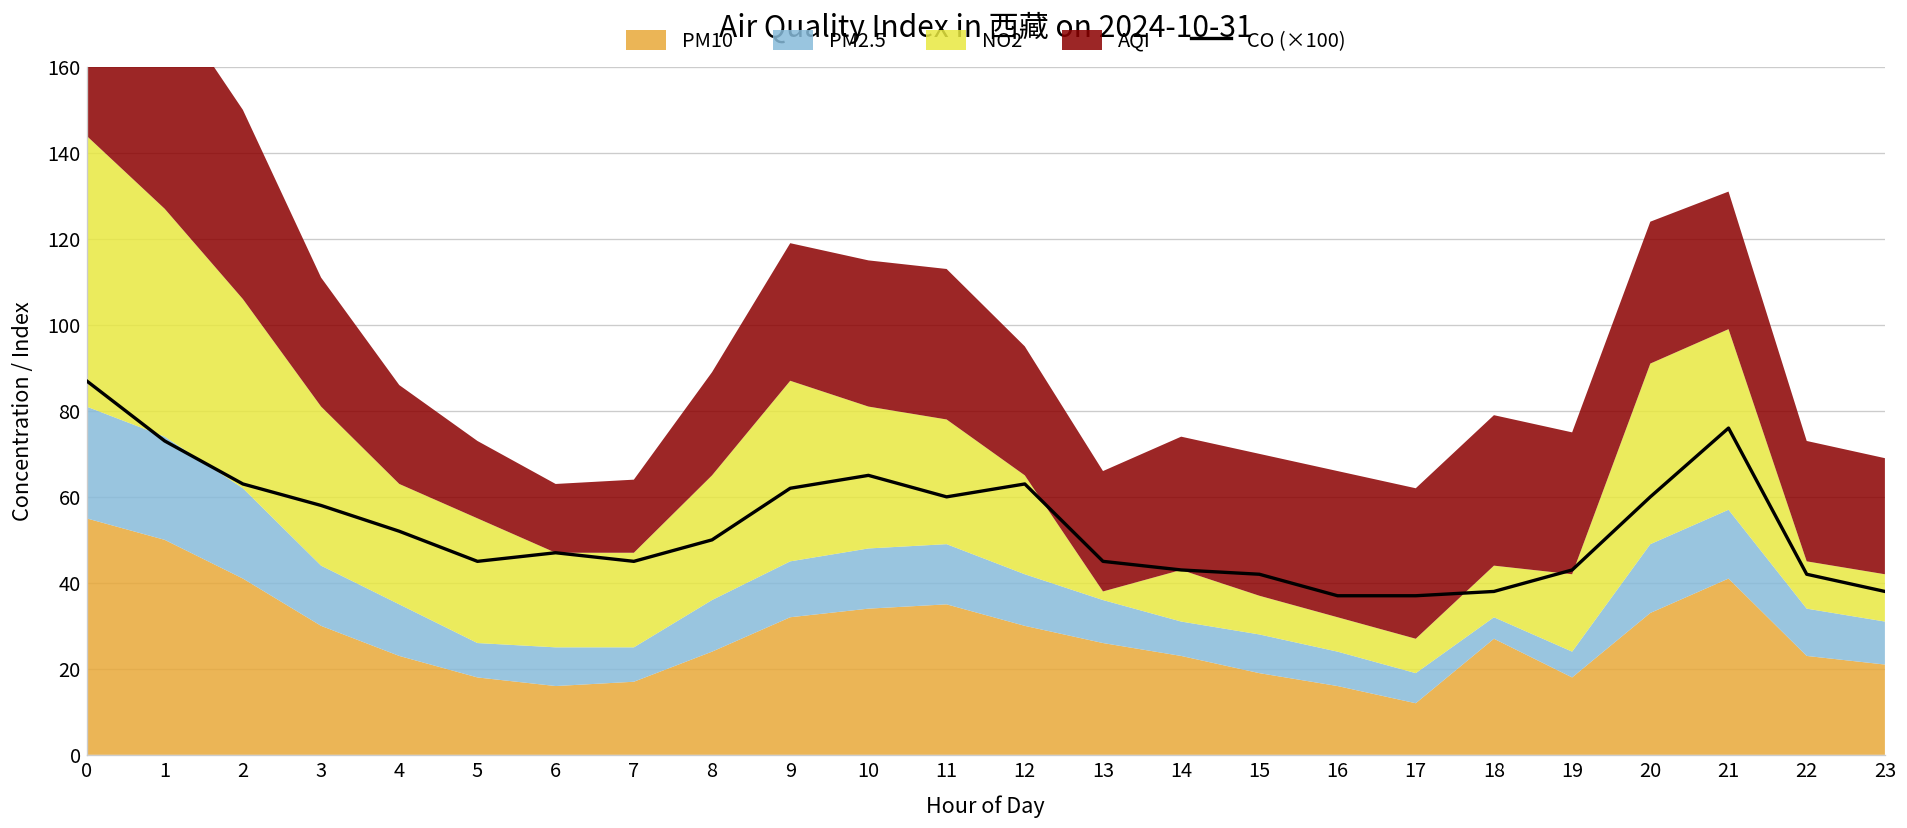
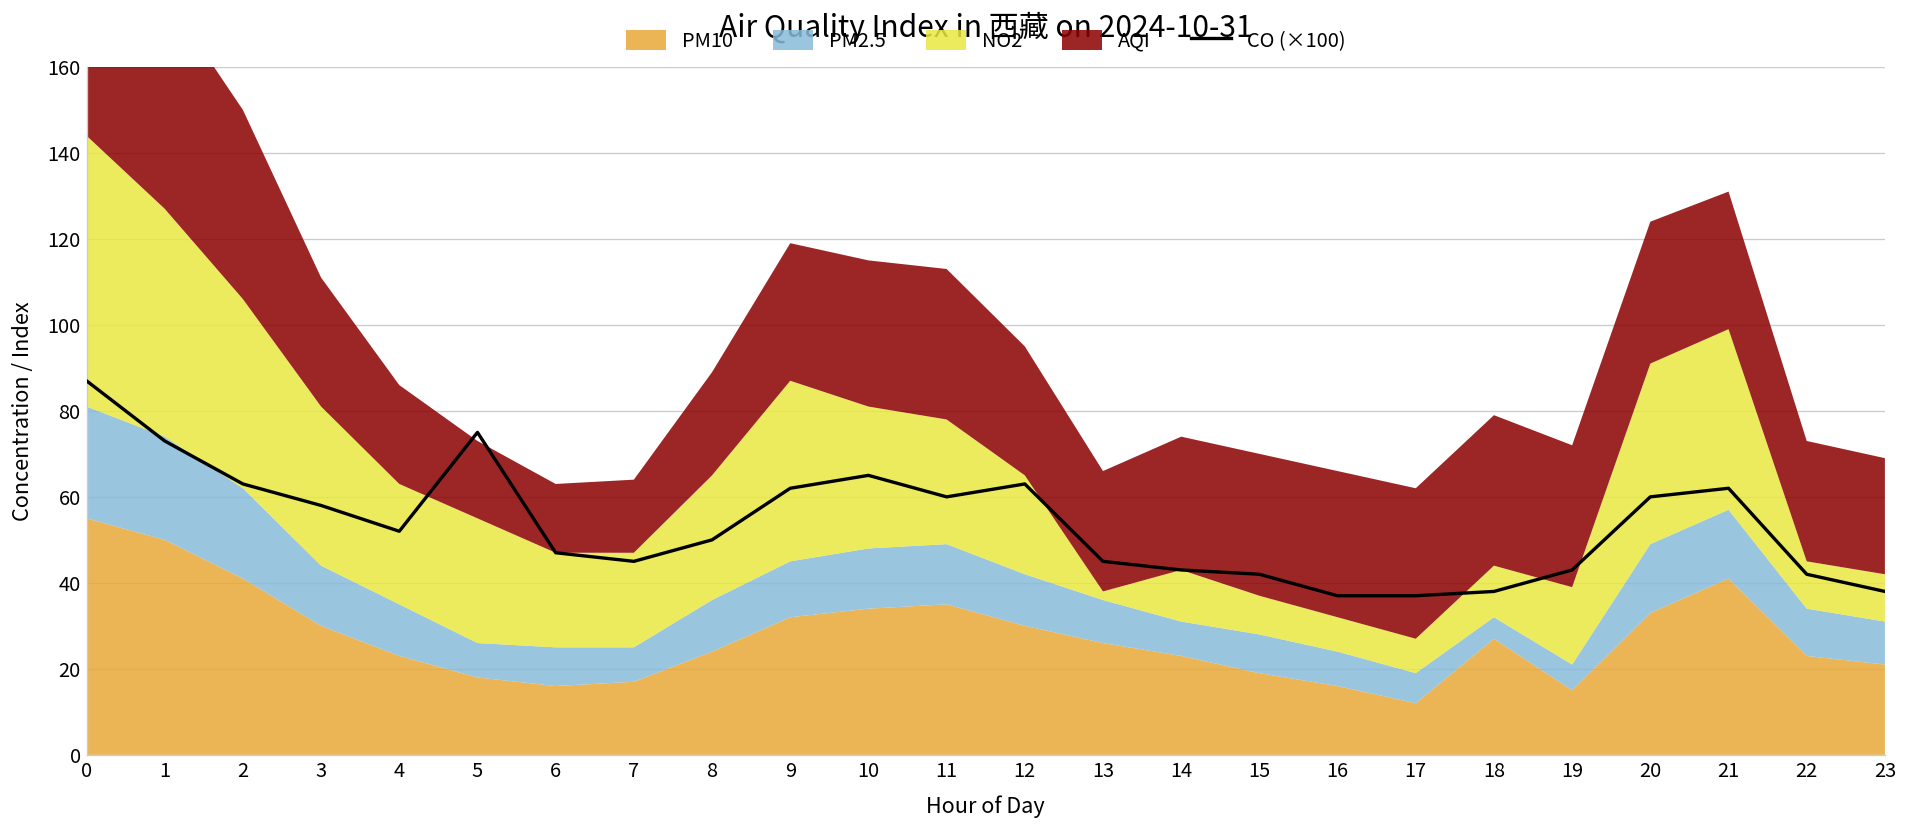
CO (×100), 5: 45 -> 75
PM10, 19: 18 -> 15
CO (×100), 21: 76 -> 62
